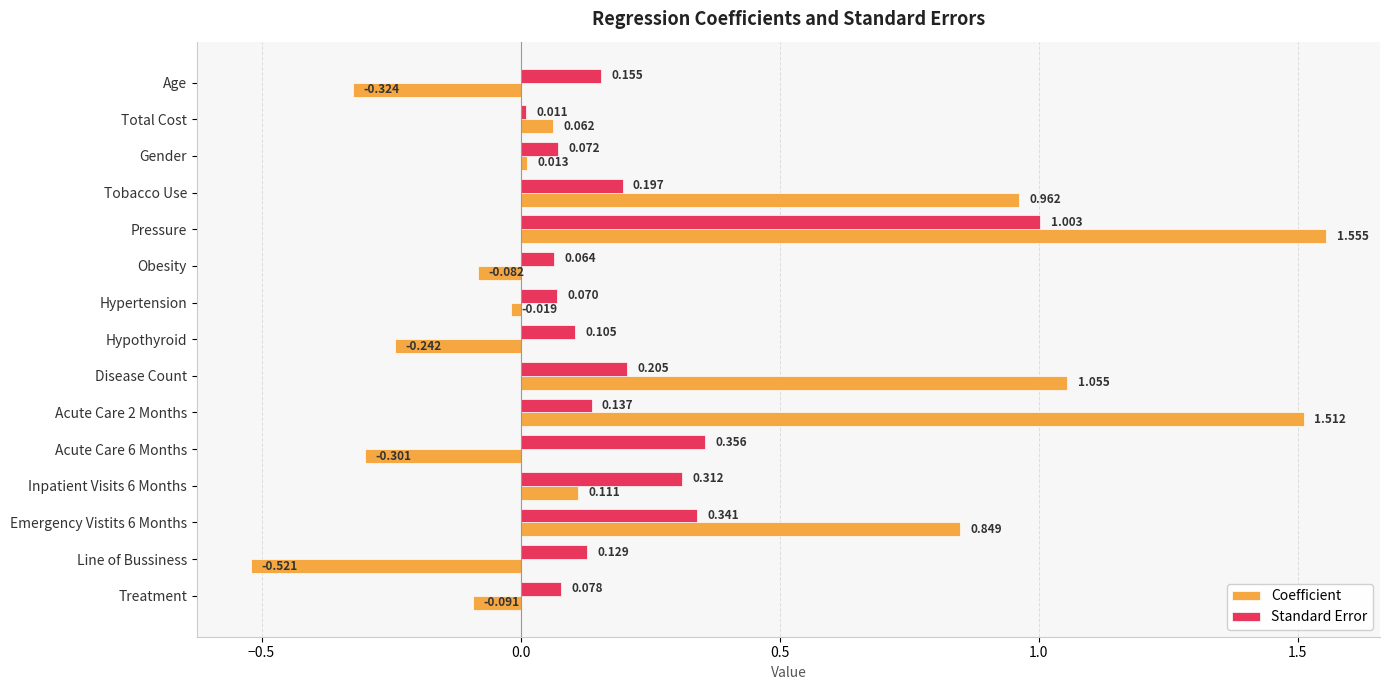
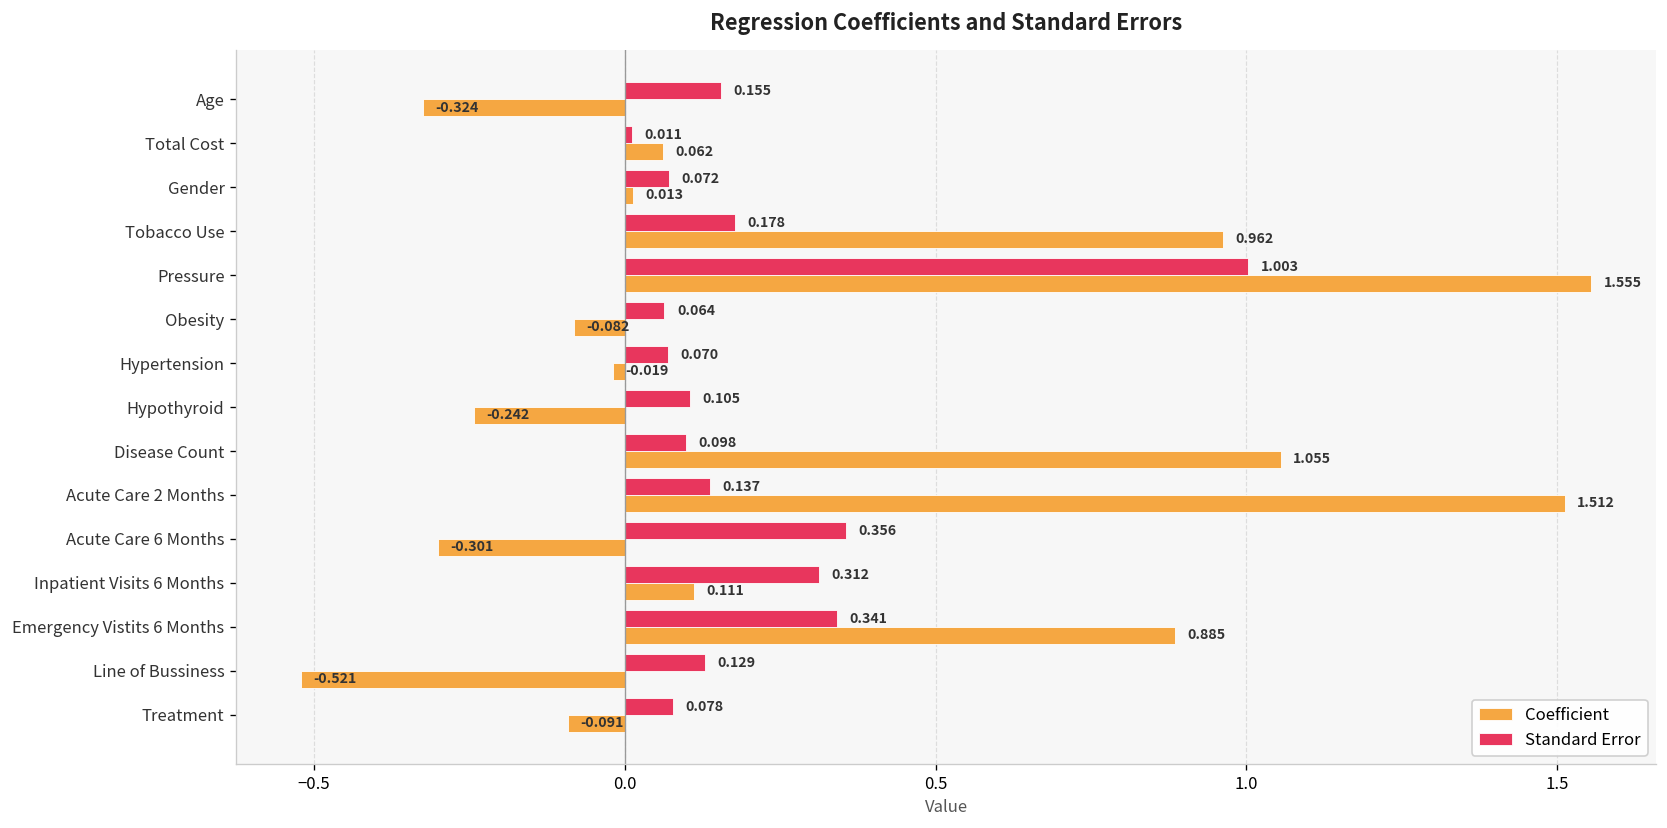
Standard Error, Tobacco Use: 0.197 -> 0.178
Standard Error, Disease Count: 0.205 -> 0.098
Coefficient, Emergency Vistits 6 Months: 0.849 -> 0.885
